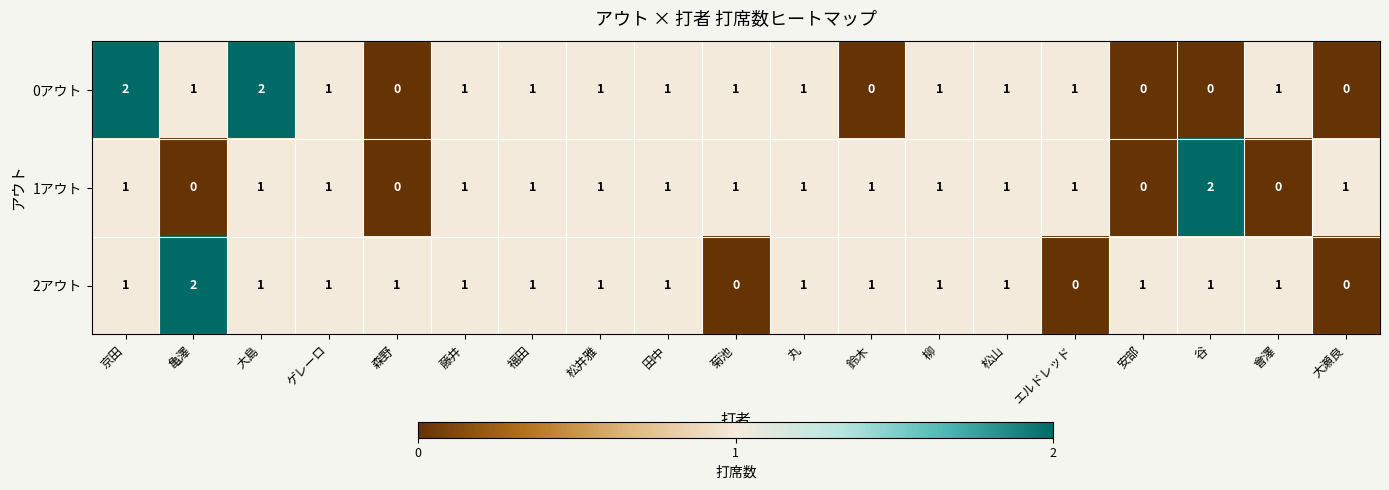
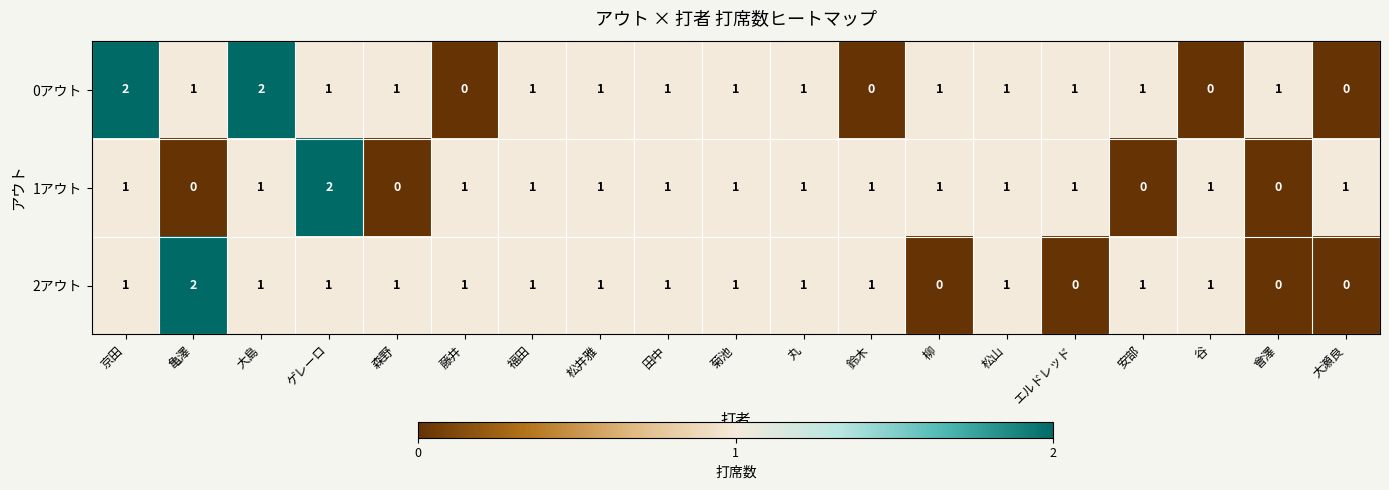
0アウト, 森野: 0 -> 1
0アウト, 藤井: 1 -> 0
0アウト, 安部: 0 -> 1
1アウト, ゲレーロ: 1 -> 2
1アウト, 谷: 2 -> 1
2アウト, 菊池: 0 -> 1
2アウト, 柳: 1 -> 0
2アウト, 會澤: 1 -> 0
